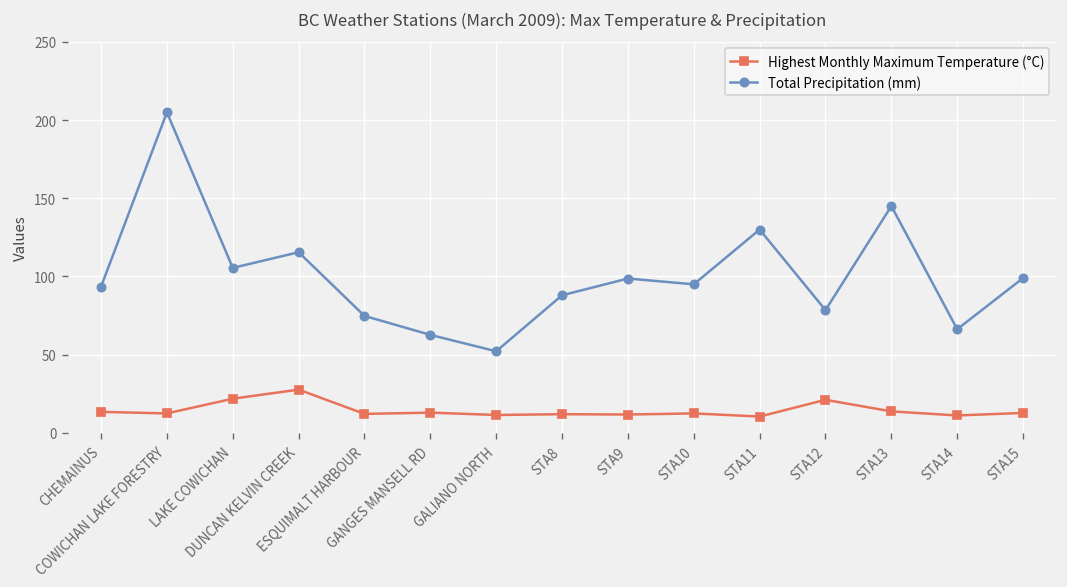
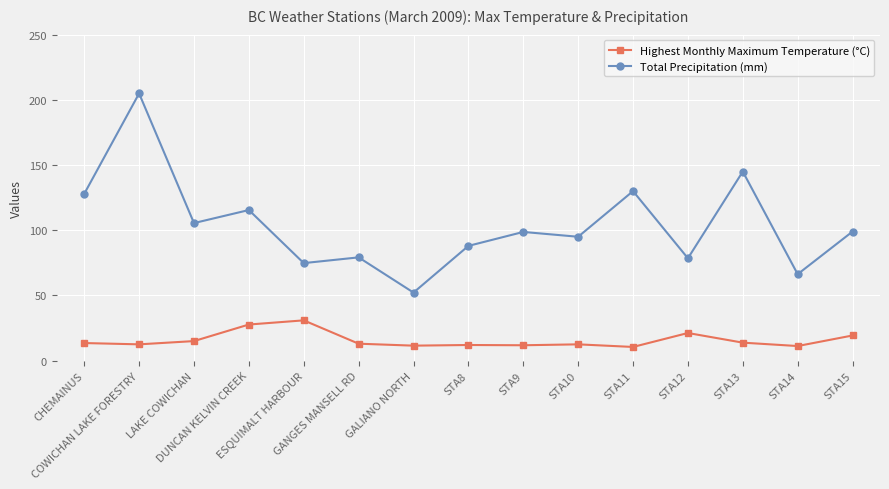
Total Precipitation (mm), CHEMAINUS: 94 -> 128
Highest Monthly Maximum Temperature (°C), LAKE COWICHAN: 22 -> 15
Highest Monthly Maximum Temperature (°C), ESQUIMALT HARBOUR: 12 -> 31
Total Precipitation (mm), GANGES MANSELL RD: 63 -> 79
Highest Monthly Maximum Temperature (°C), STA15: 13 -> 19
